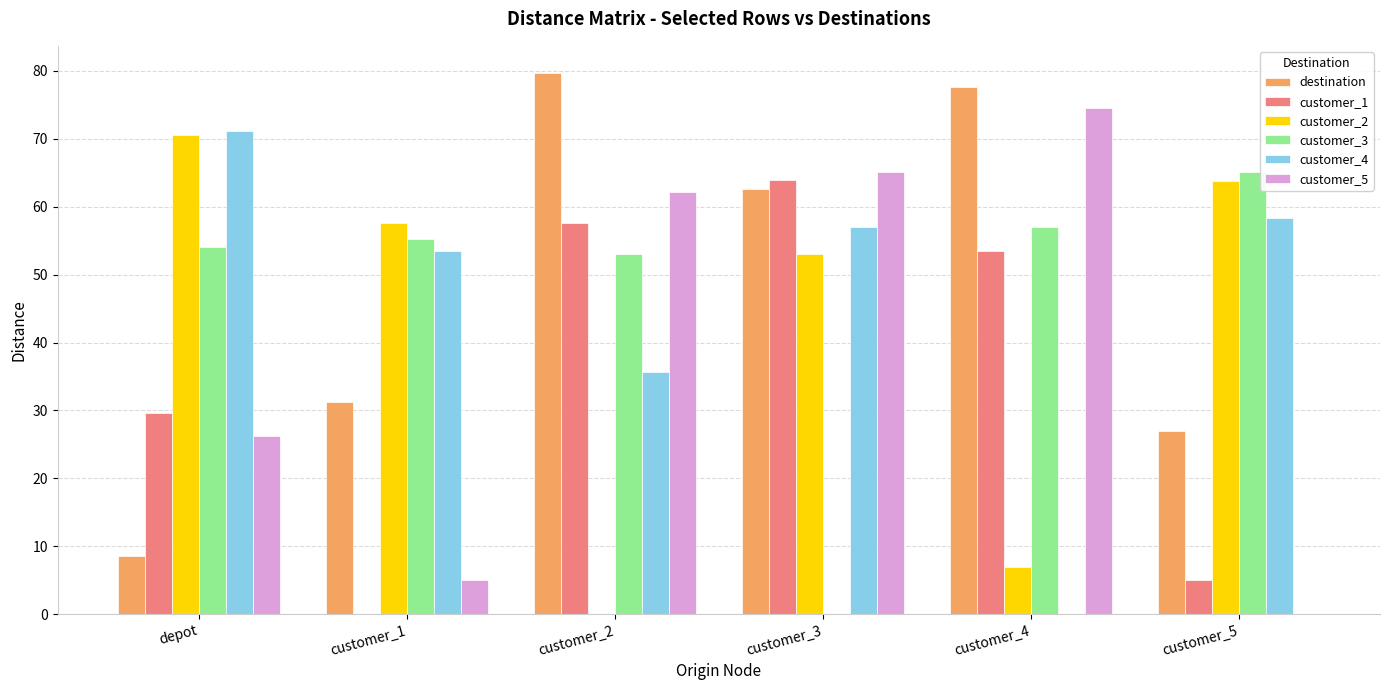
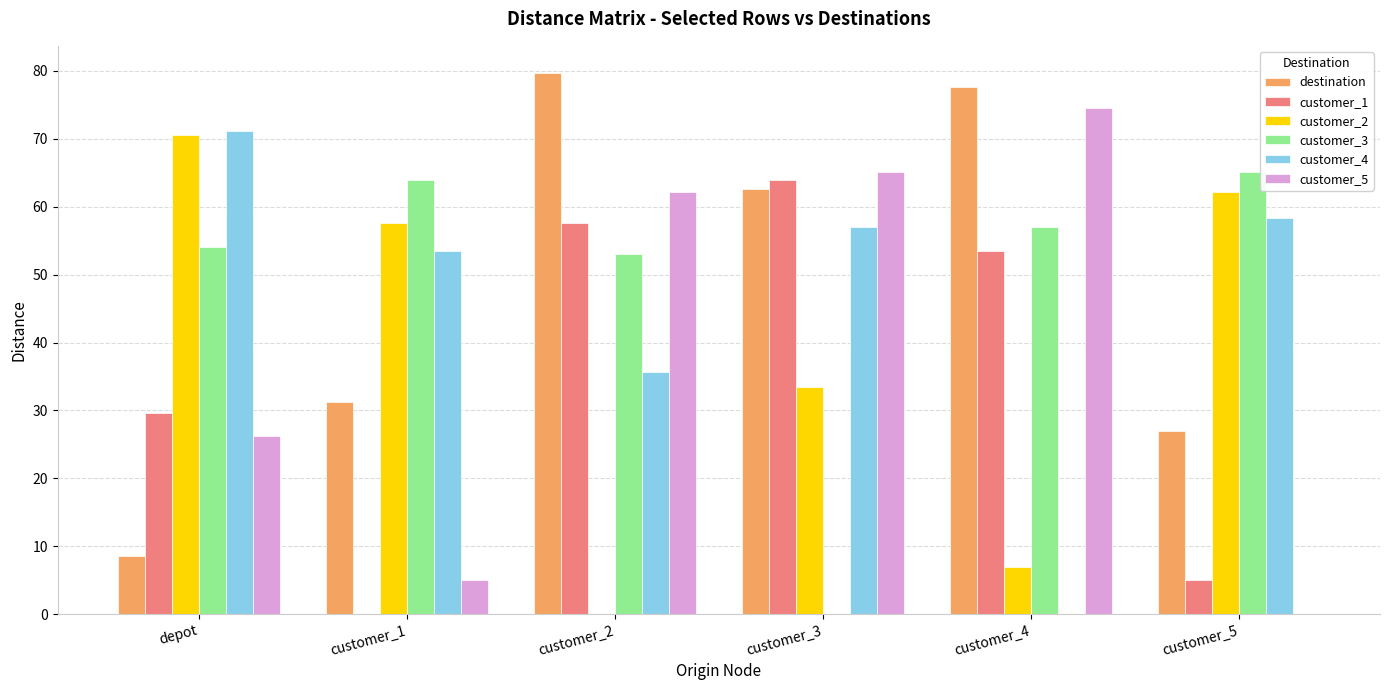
customer_3, customer_1: 55 -> 64
customer_2, customer_3: 53 -> 33
customer_2, customer_5: 64 -> 62
